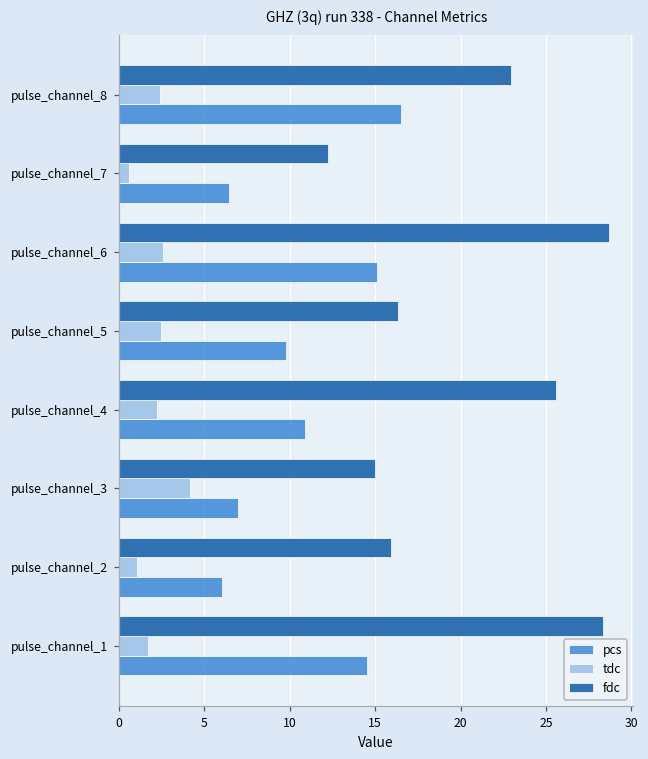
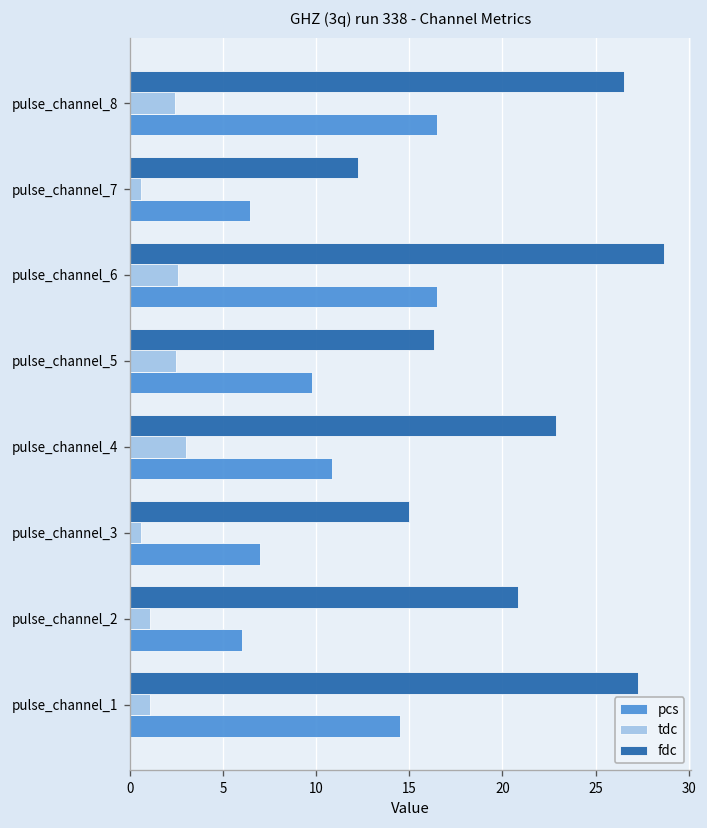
fdc, pulse_channel_8: 22.9 -> 26.5
pcs, pulse_channel_6: 15.1 -> 16.5
fdc, pulse_channel_4: 25.6 -> 22.9
tdc, pulse_channel_4: 2.2 -> 3.0
tdc, pulse_channel_3: 4.2 -> 0.6
fdc, pulse_channel_2: 15.9 -> 20.8
fdc, pulse_channel_1: 28.3 -> 27.3
tdc, pulse_channel_1: 1.7 -> 1.1
